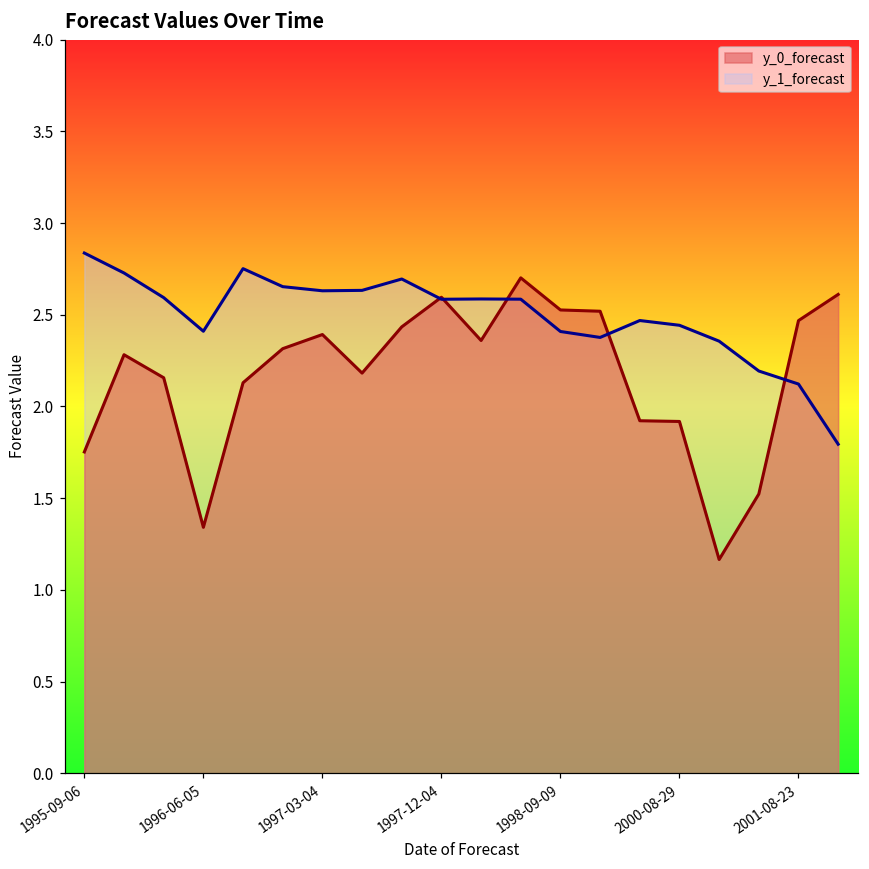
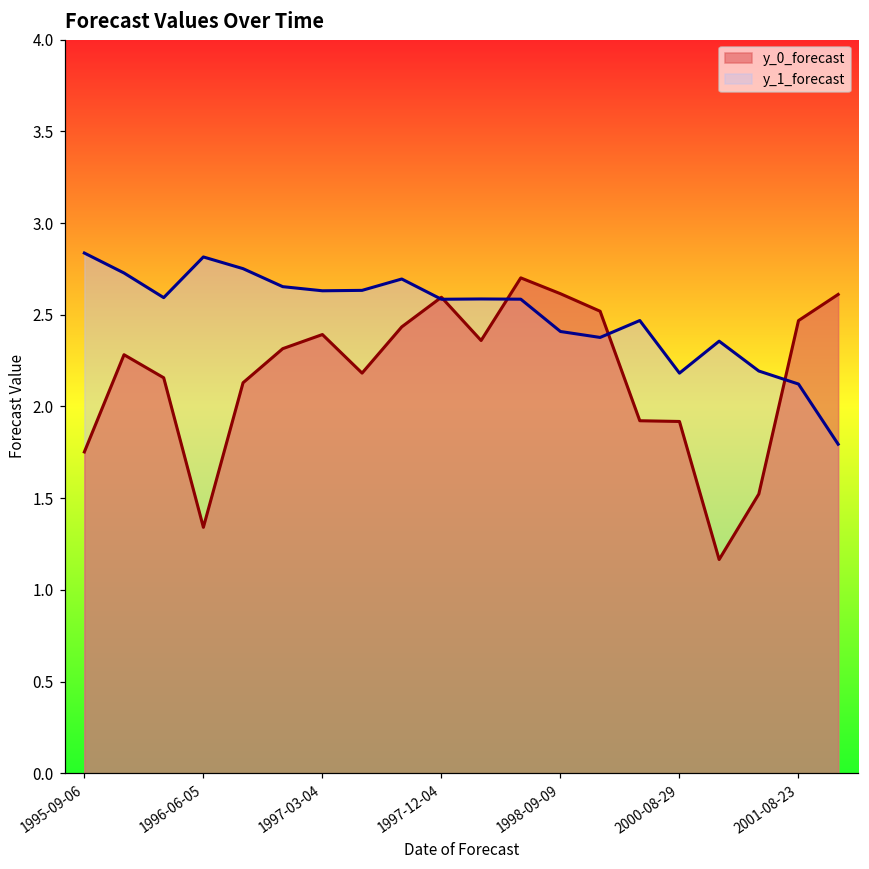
y_1_forecast, 1996-06-05: 2.41 -> 2.82
y_0_forecast, 1998-09-09: 2.53 -> 2.61
y_1_forecast, 2000-08-29: 2.44 -> 2.18
